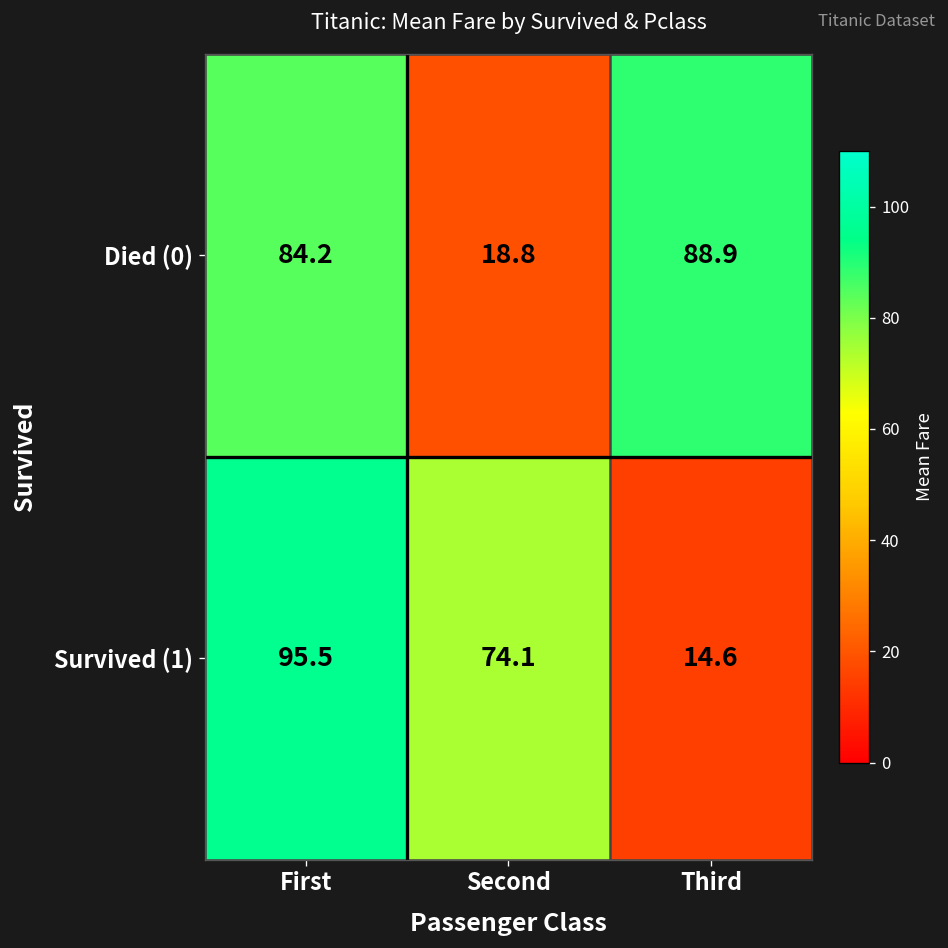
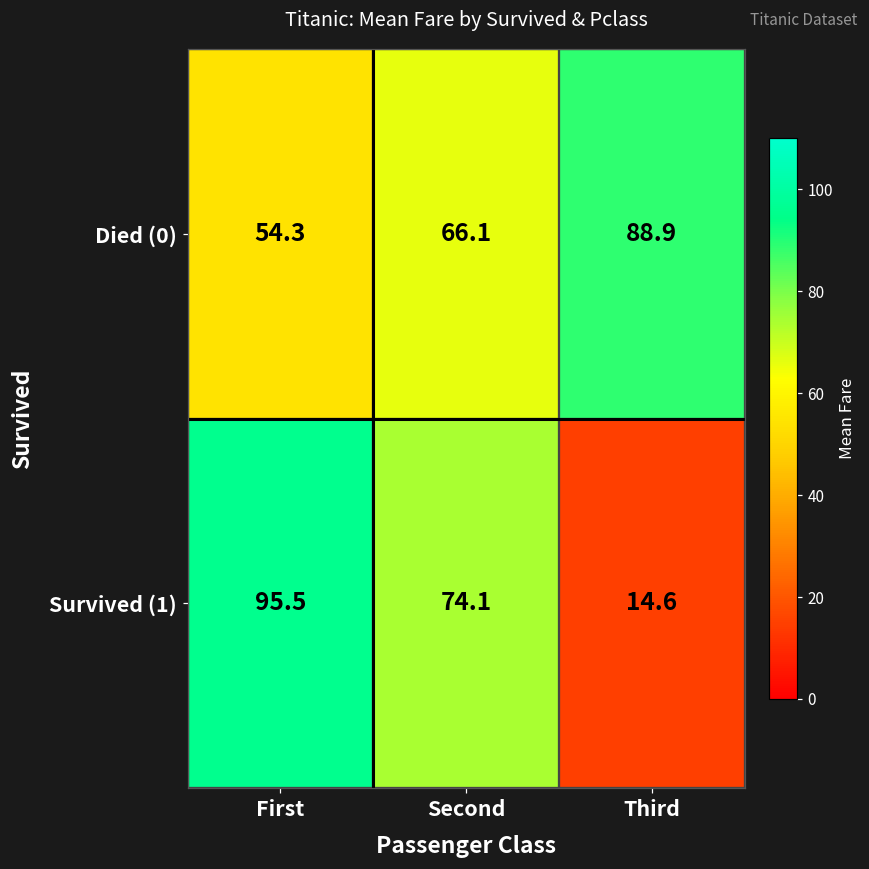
Died (0), First: 84.2 -> 54.3
Died (0), Second: 18.8 -> 66.1
